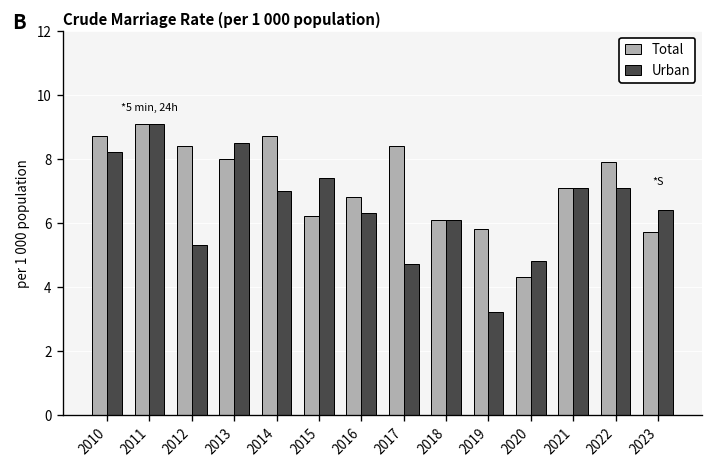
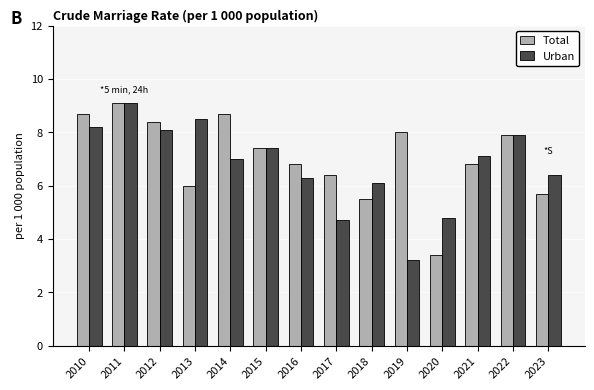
Urban, 2012: 5.3 -> 8.1
Total, 2013: 8 -> 6
Total, 2015: 6.2 -> 7.4
Total, 2017: 8.4 -> 6.4
Total, 2018: 6.1 -> 5.5
Total, 2019: 5.8 -> 8.0
Total, 2020: 4.3 -> 3.4
Total, 2021: 7.1 -> 6.8
Urban, 2022: 7.1 -> 7.9
